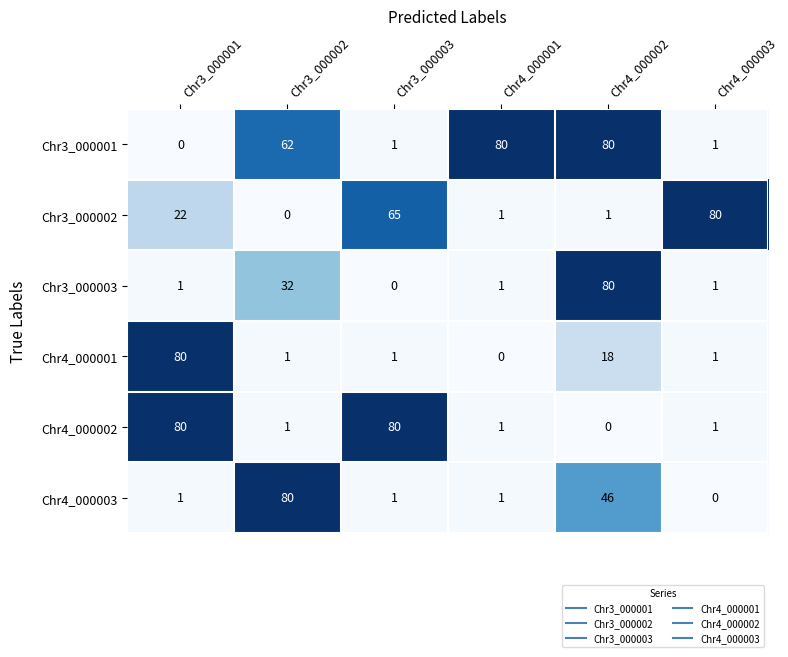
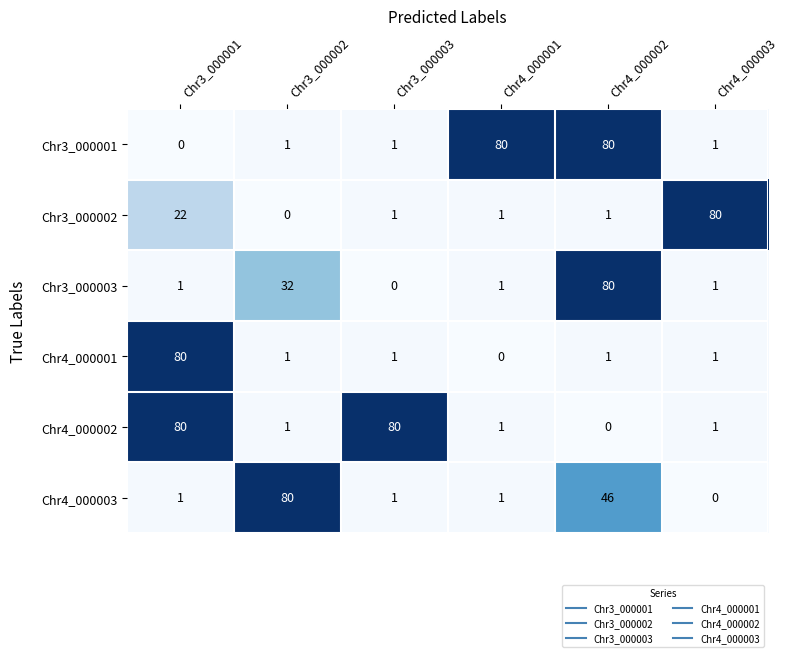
Chr3_000001, Chr3_000002: 62 -> 1
Chr3_000002, Chr3_000003: 65 -> 1
Chr4_000001, Chr4_000002: 18 -> 1
